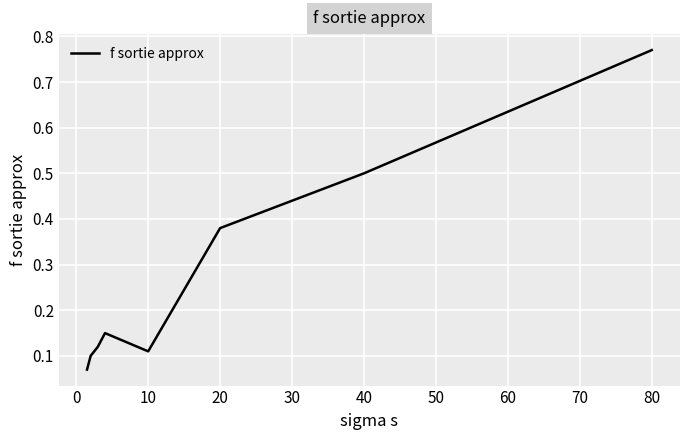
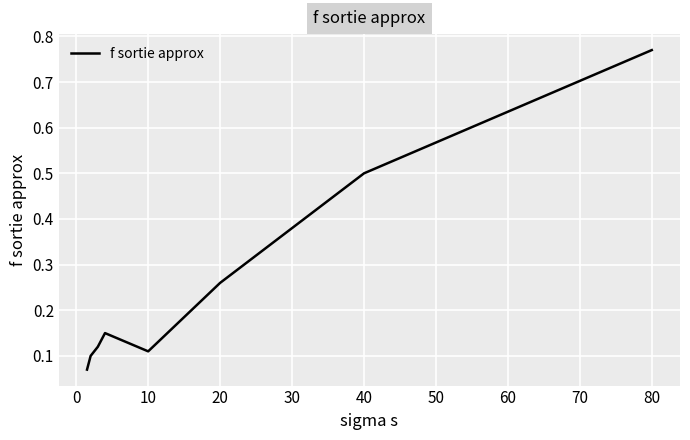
20: 0.38 -> 0.26
